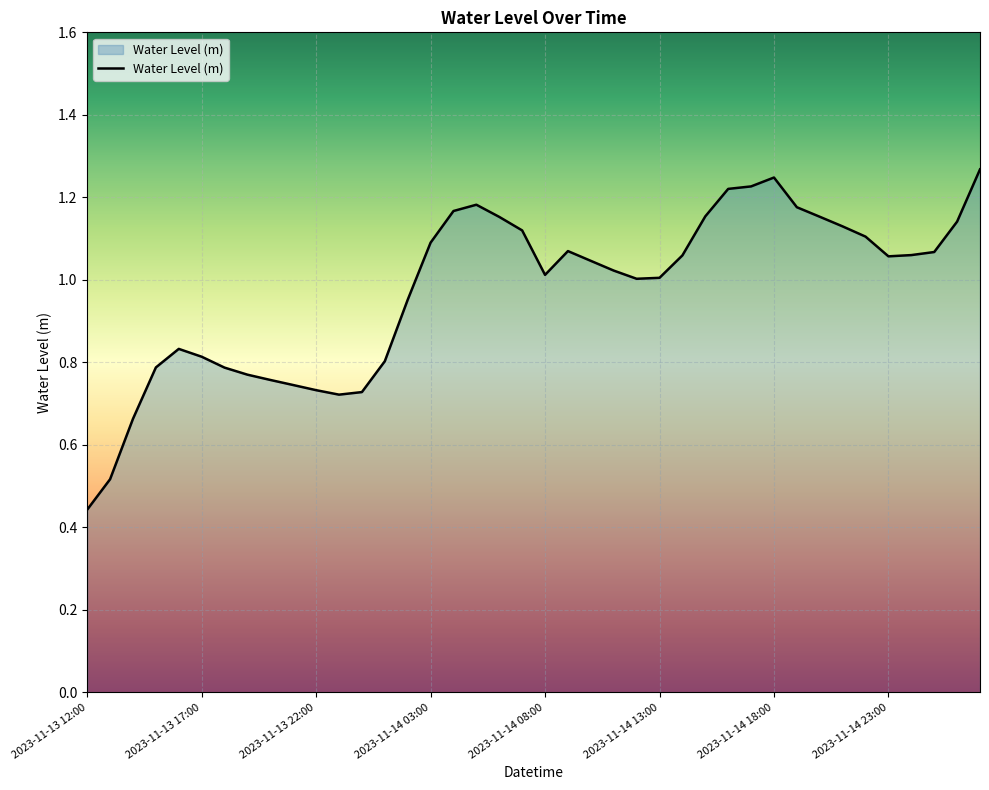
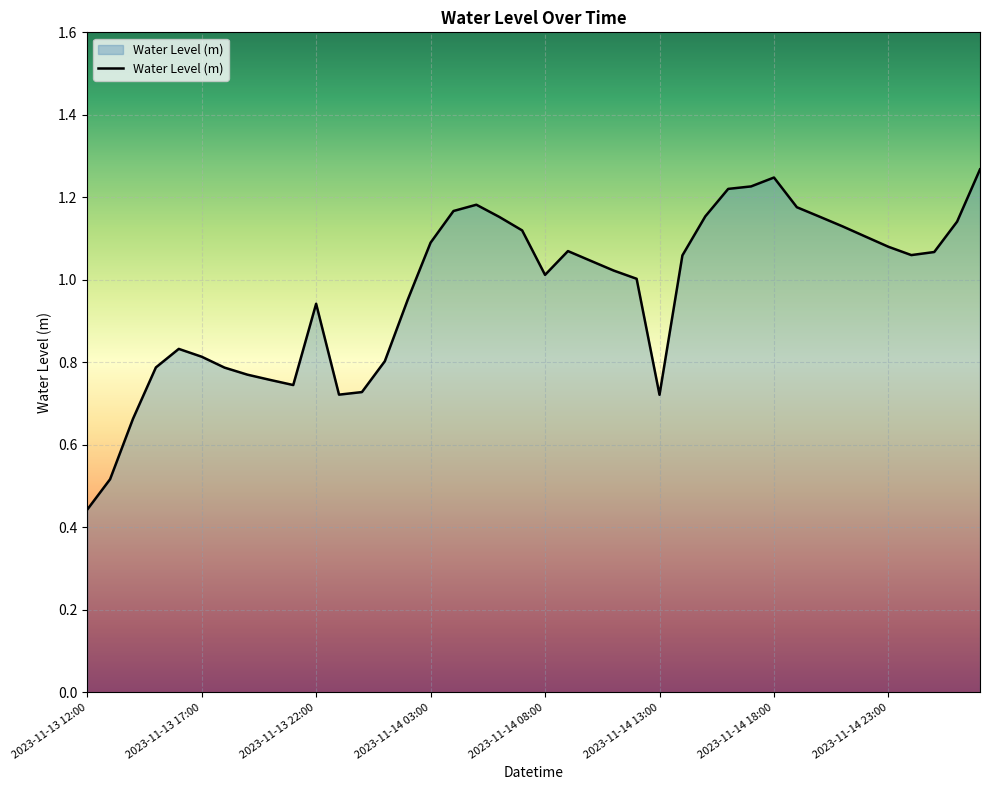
2023-11-13 22:00: 0.73 -> 0.94
2023-11-14 13:00: 1.00 -> 0.72
2023-11-14 23:00: 1.06 -> 1.08
